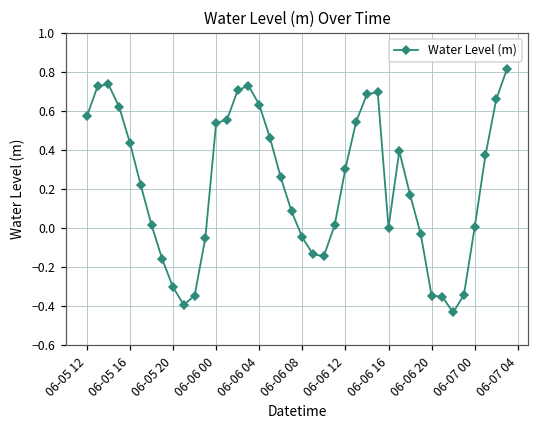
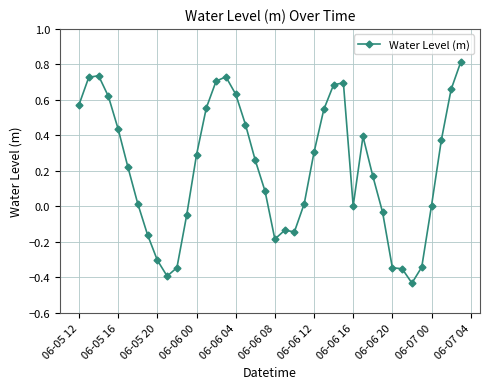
06-06 00: 0.54 -> 0.29
06-06 08: -0.05 -> -0.18
